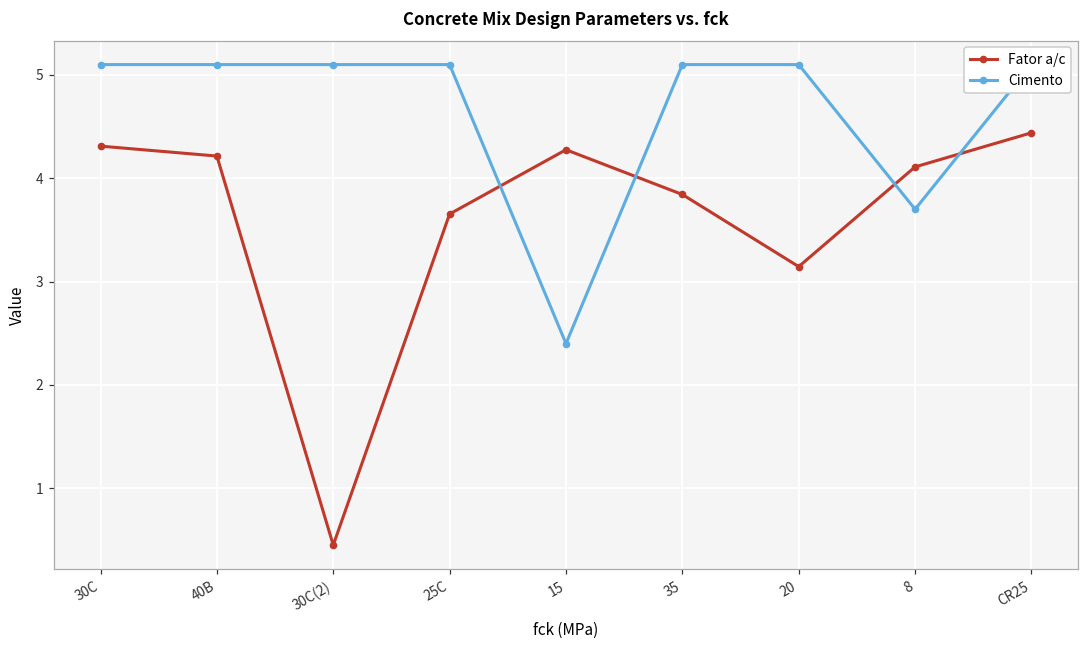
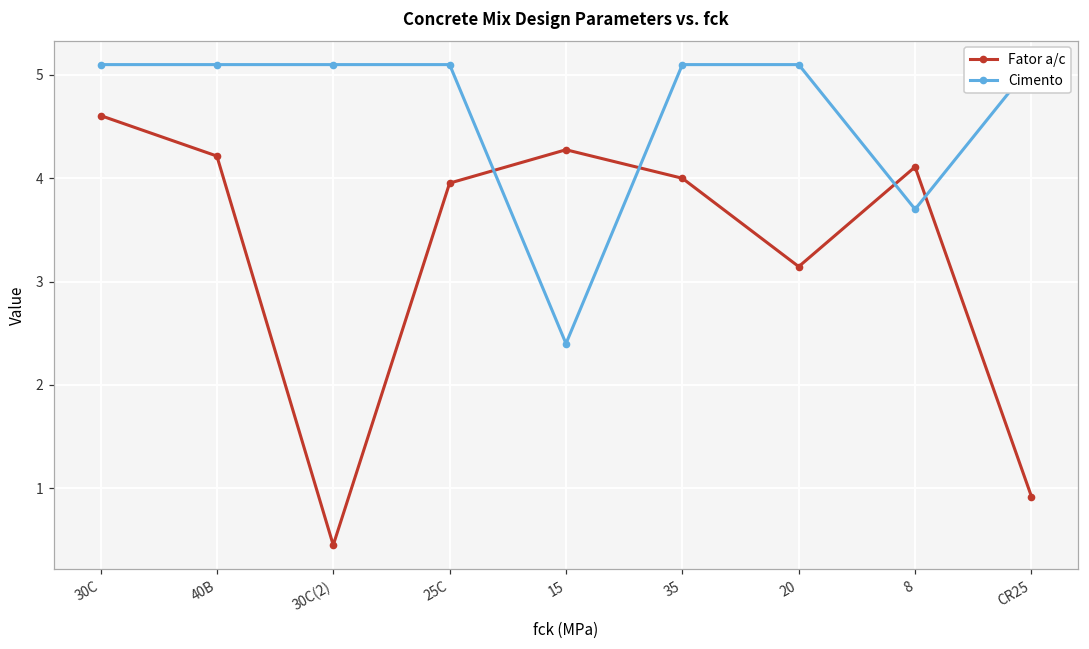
Fator a/c, 30C: 4.3 -> 4.6
Fator a/c, 25C: 3.7 -> 4.0
Fator a/c, 35: 3.8 -> 4.0
Fator a/c, CR25: 4.4 -> 0.9
